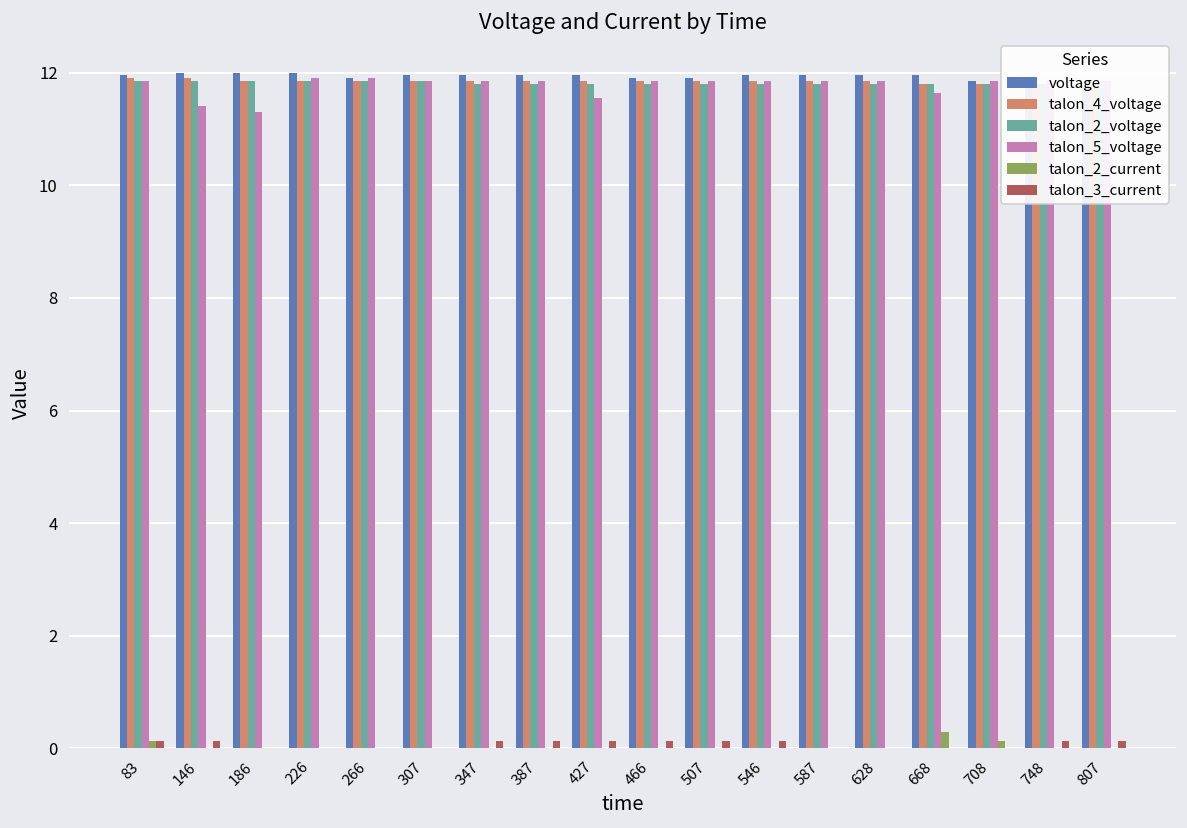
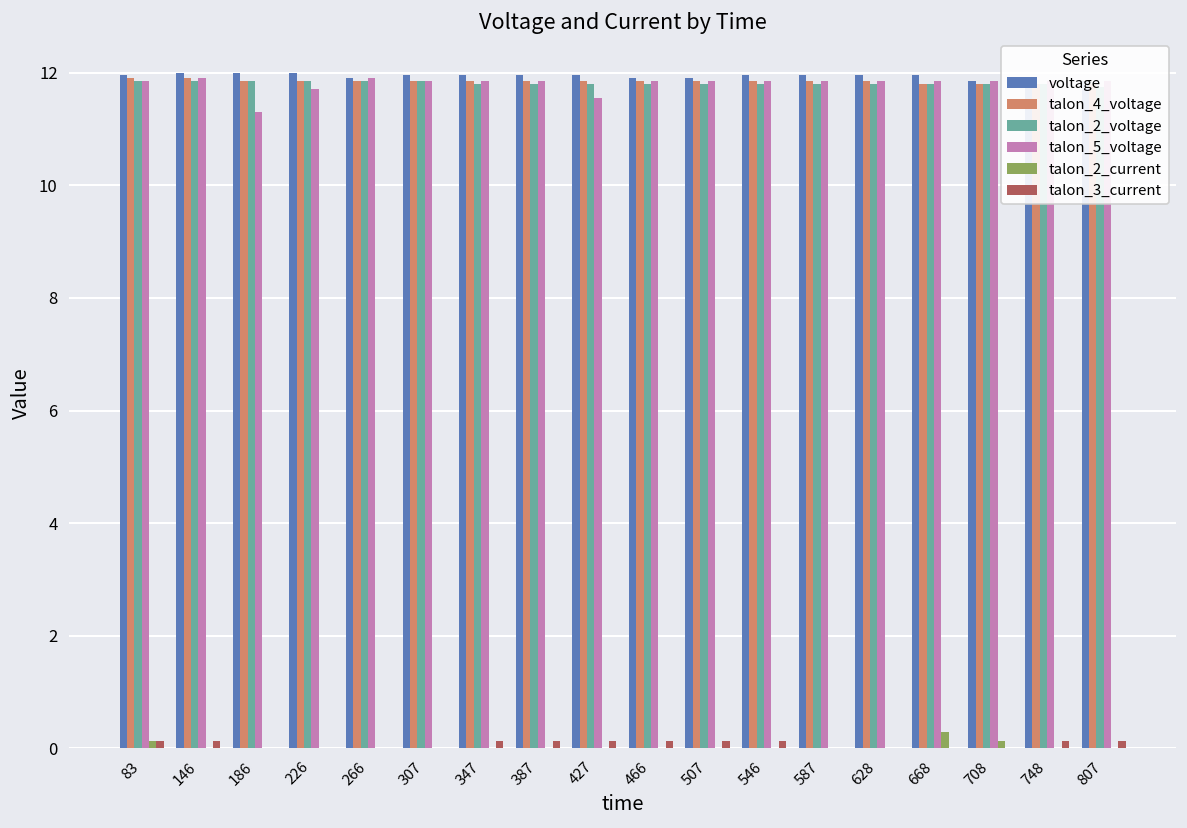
talon_5_voltage, 146: 11.4 -> 11.9
talon_5_voltage, 226: 11.9 -> 11.7
talon_5_voltage, 668: 11.6 -> 11.9
